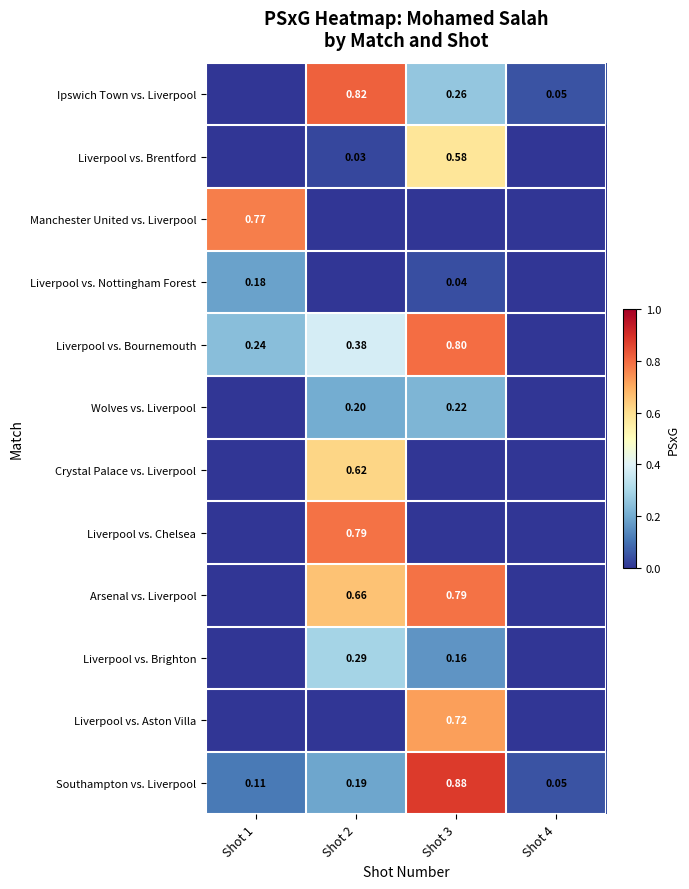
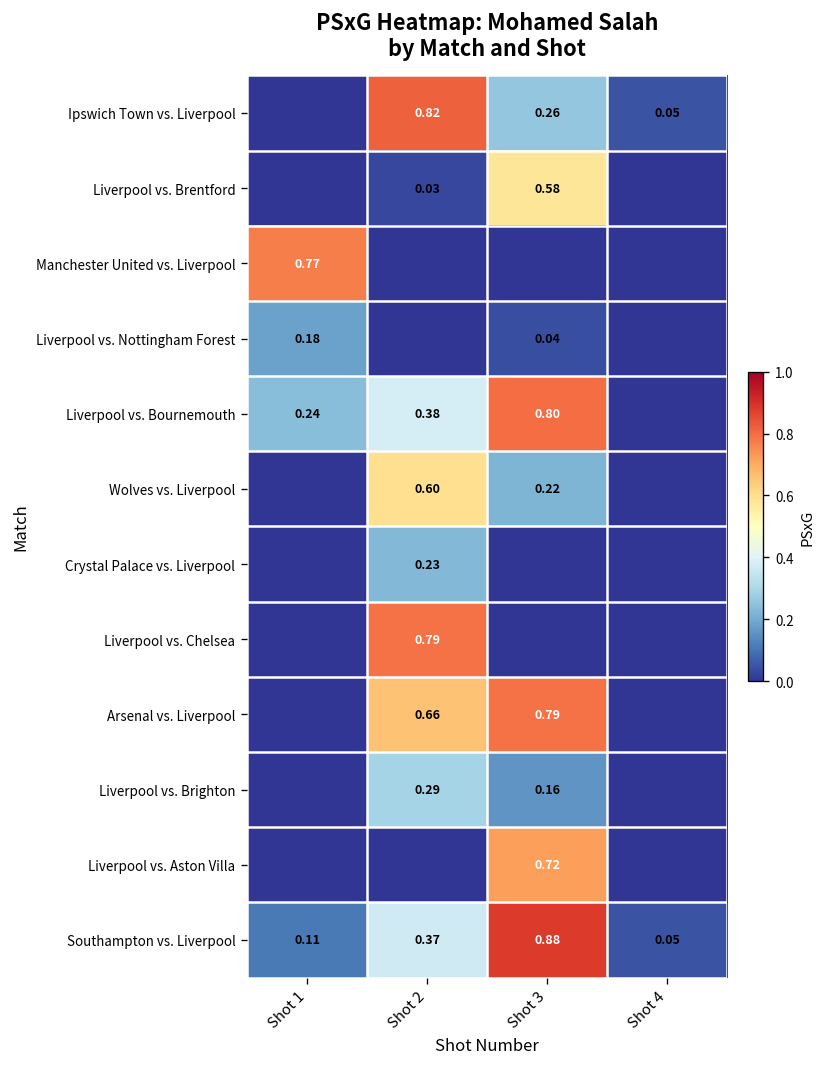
Wolves vs. Liverpool, Shot 2: 0.20 -> 0.60
Crystal Palace vs. Liverpool, Shot 2: 0.62 -> 0.23
Southampton vs. Liverpool, Shot 2: 0.19 -> 0.37
